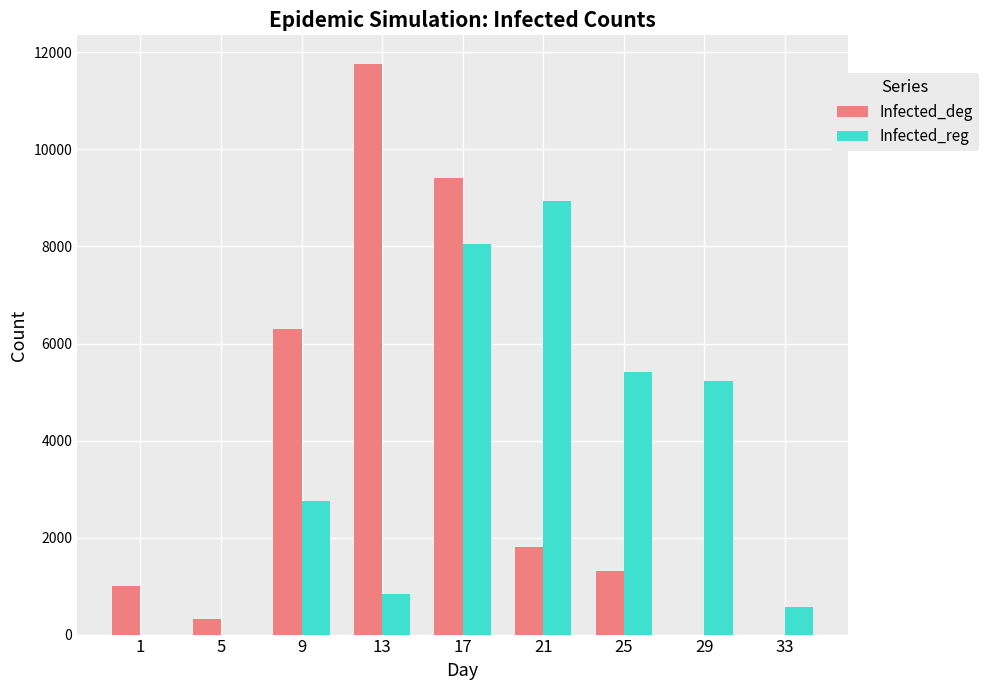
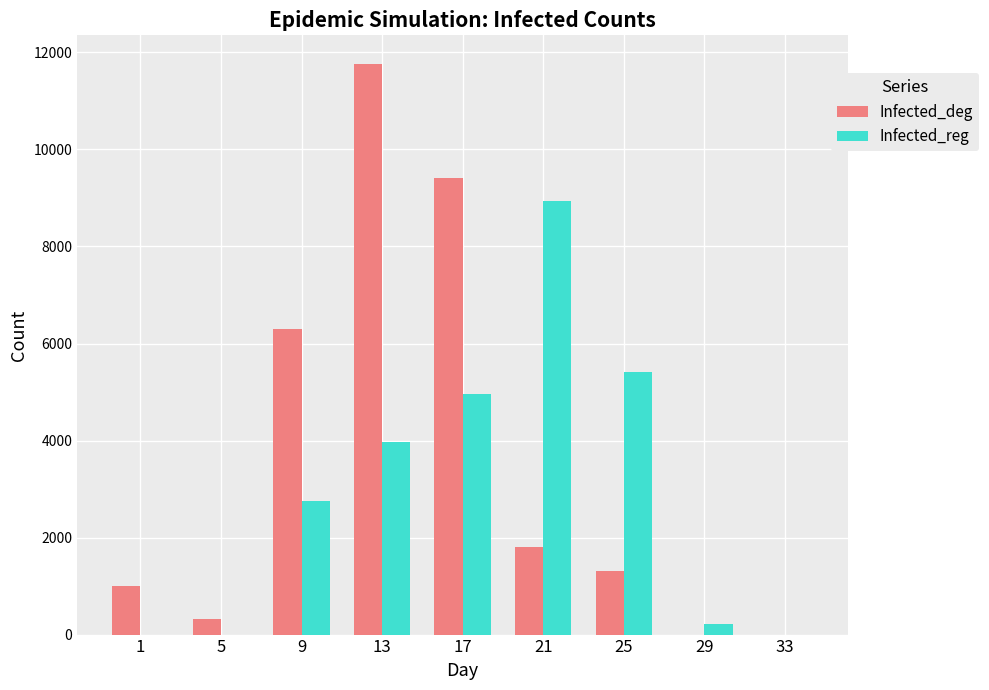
Infected_reg, 13: 800 -> 4000
Infected_reg, 17: 8000 -> 4900
Infected_reg, 29: 5200 -> 200
Infected_reg, 33: 600 -> 0
